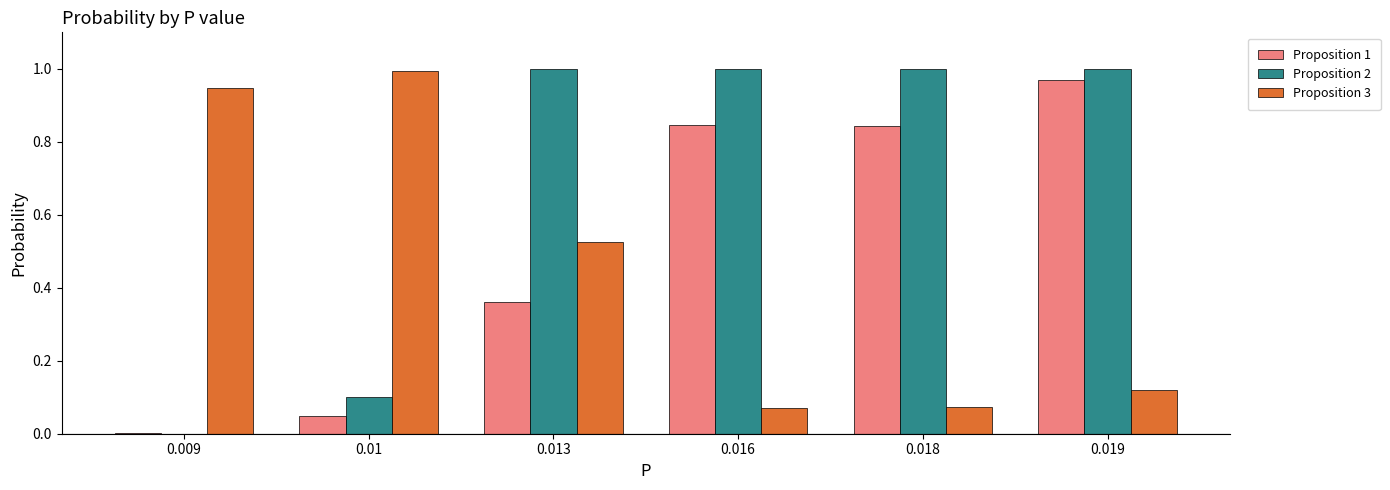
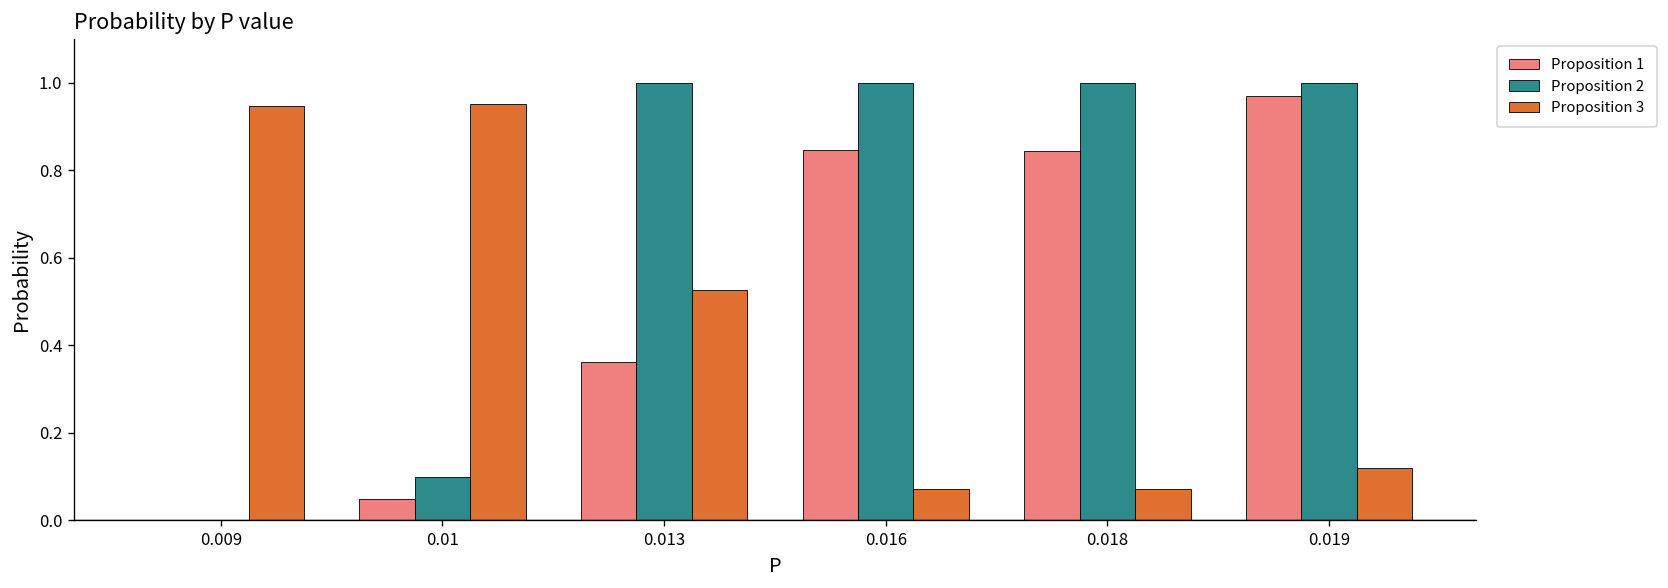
Proposition 3, 0.01: 0.99 -> 0.95
